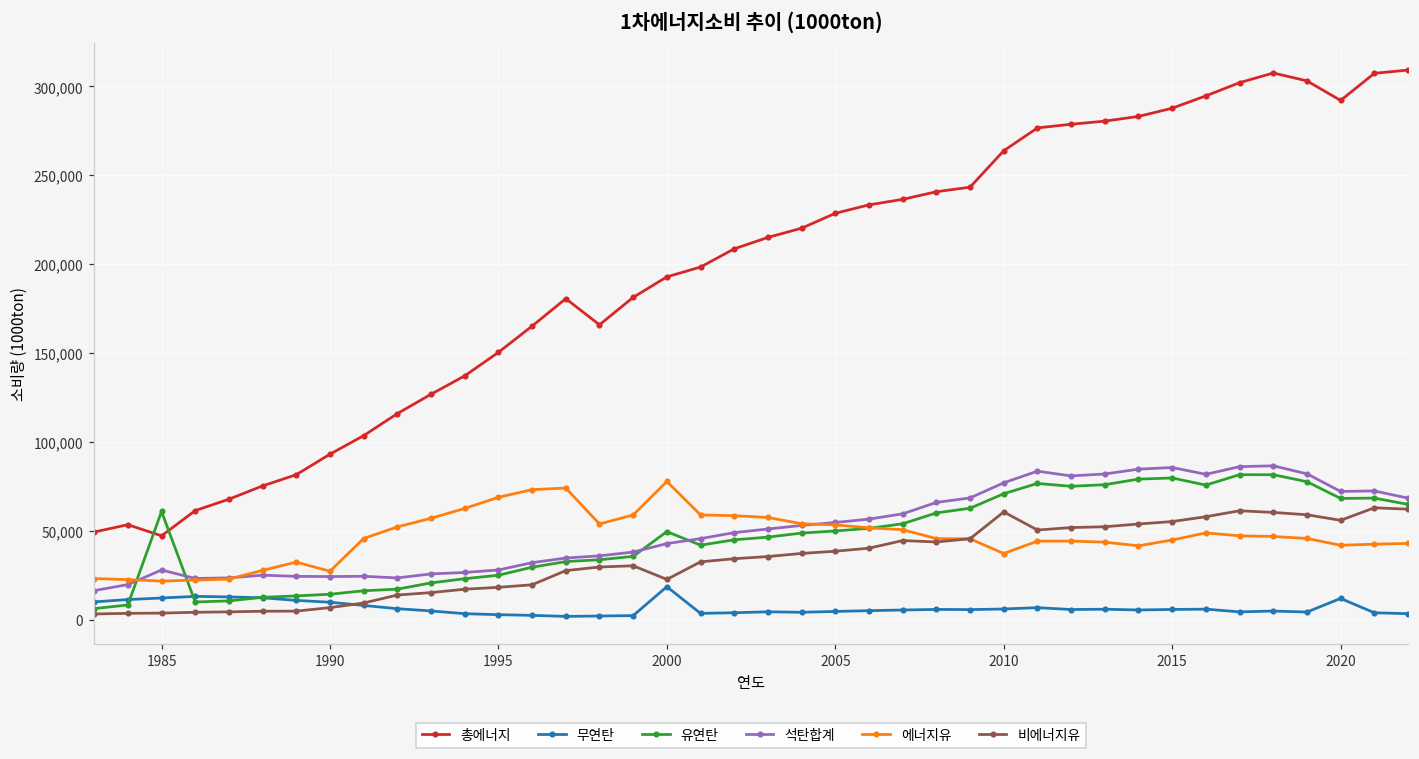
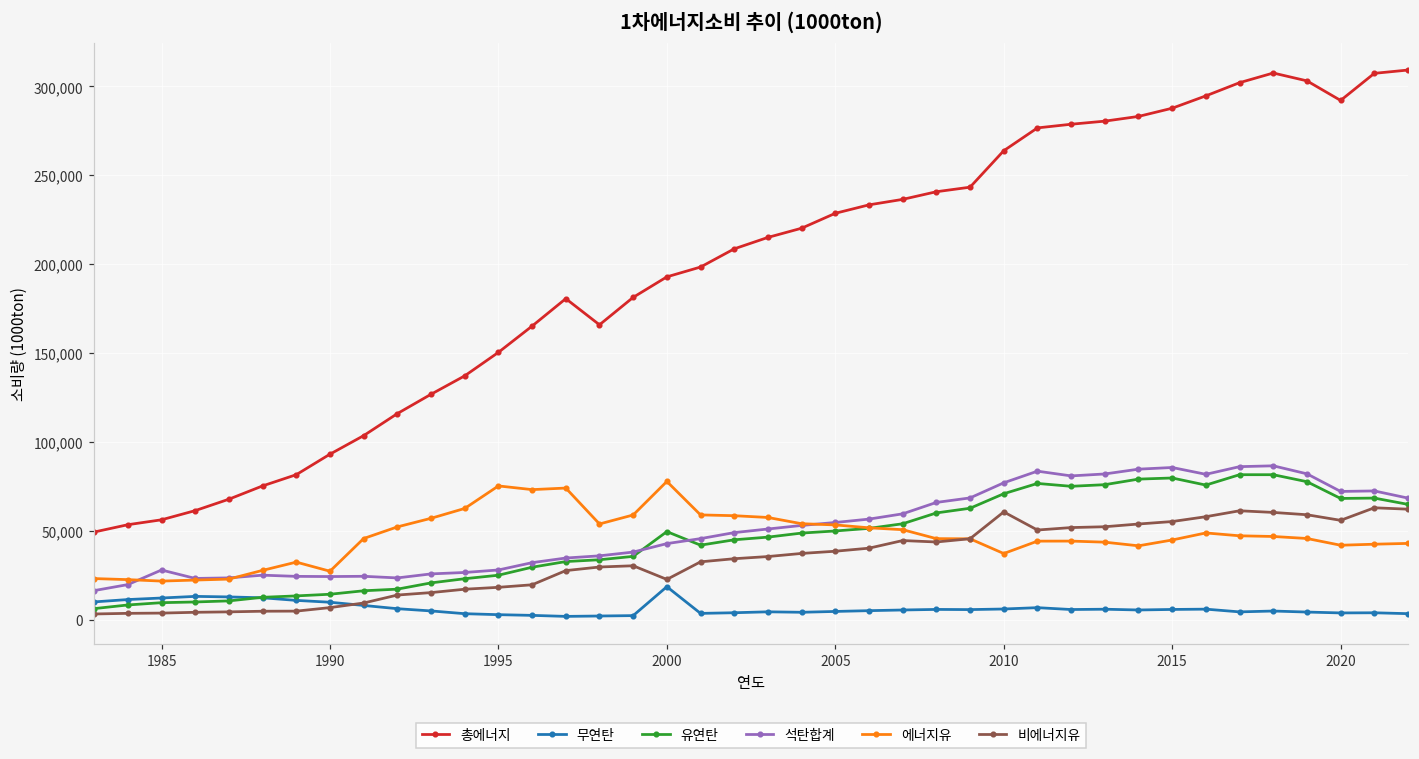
총에너지, 1985: 47,000 -> 56,000
유연탄, 1985: 61,000 -> 10,000
에너지유, 1995: 69,000 -> 75,000
무연탄, 2020: 12,000 -> 4,000
